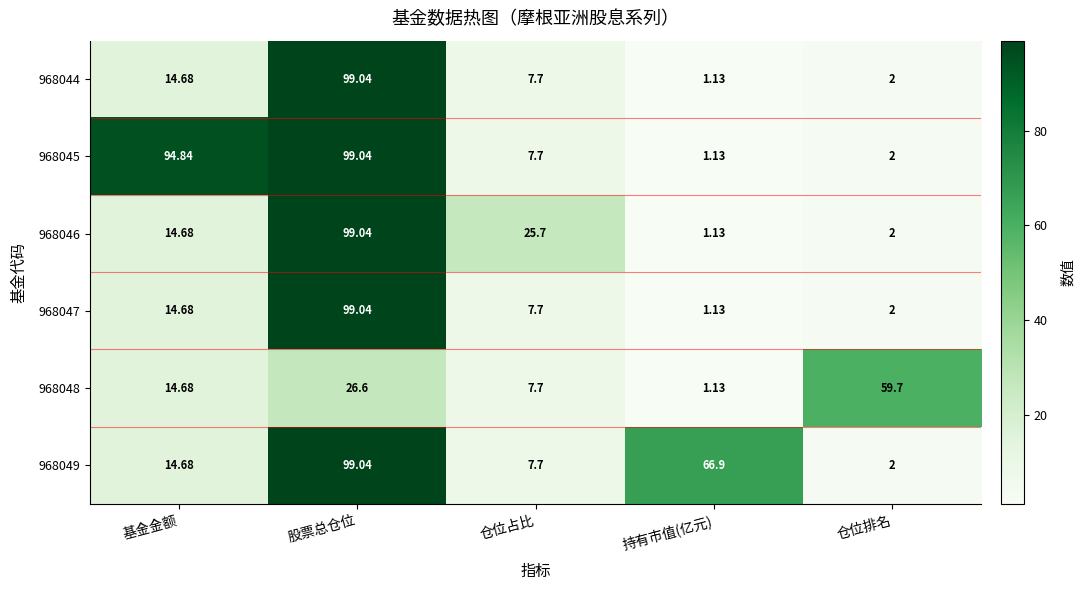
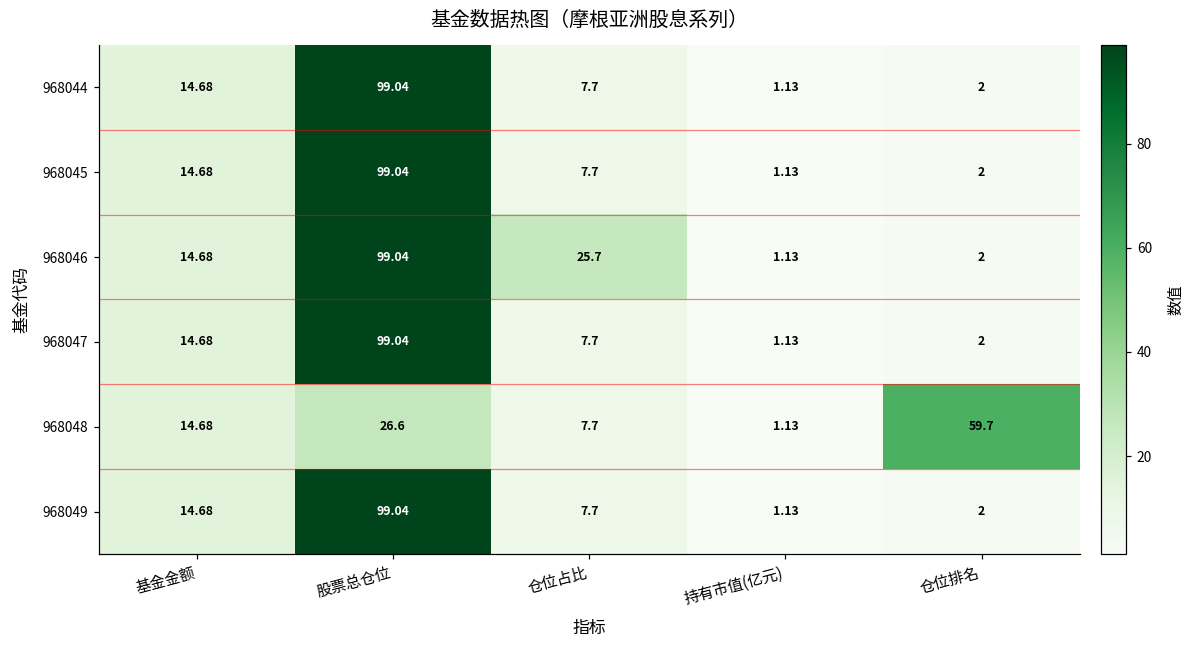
968045, 基金金额: 94.84 -> 14.68
968049, 持有市值(亿元): 66.9 -> 1.13
